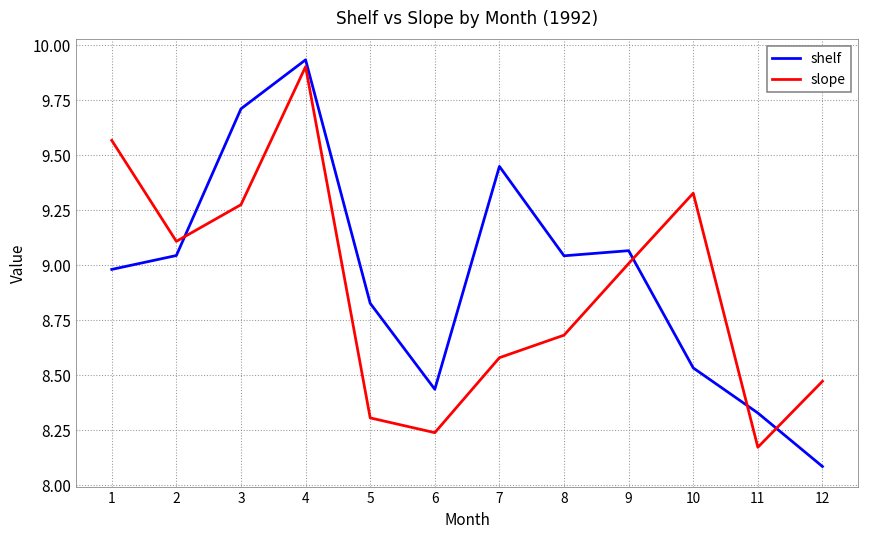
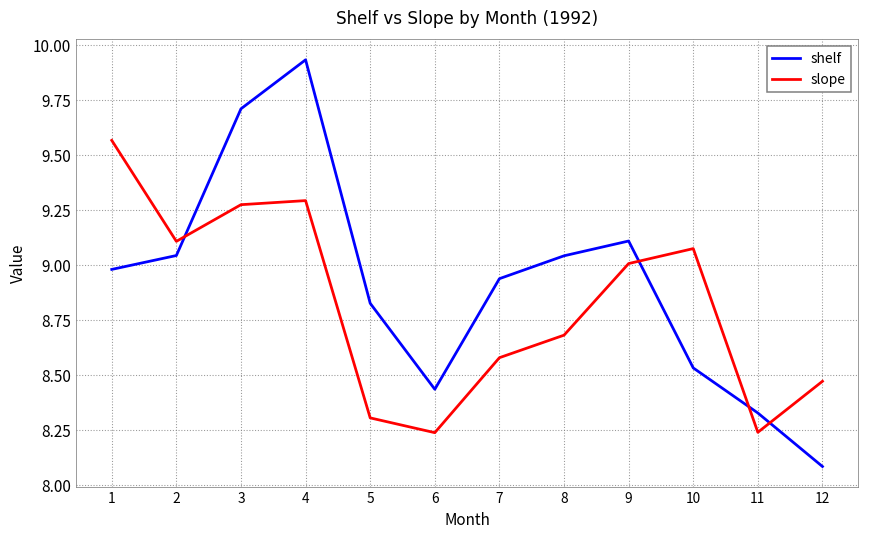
slope, 4: 9.90 -> 9.29
shelf, 7: 9.45 -> 8.94
shelf, 9: 9.07 -> 9.11
slope, 10: 9.33 -> 9.08
slope, 11: 8.17 -> 8.24
